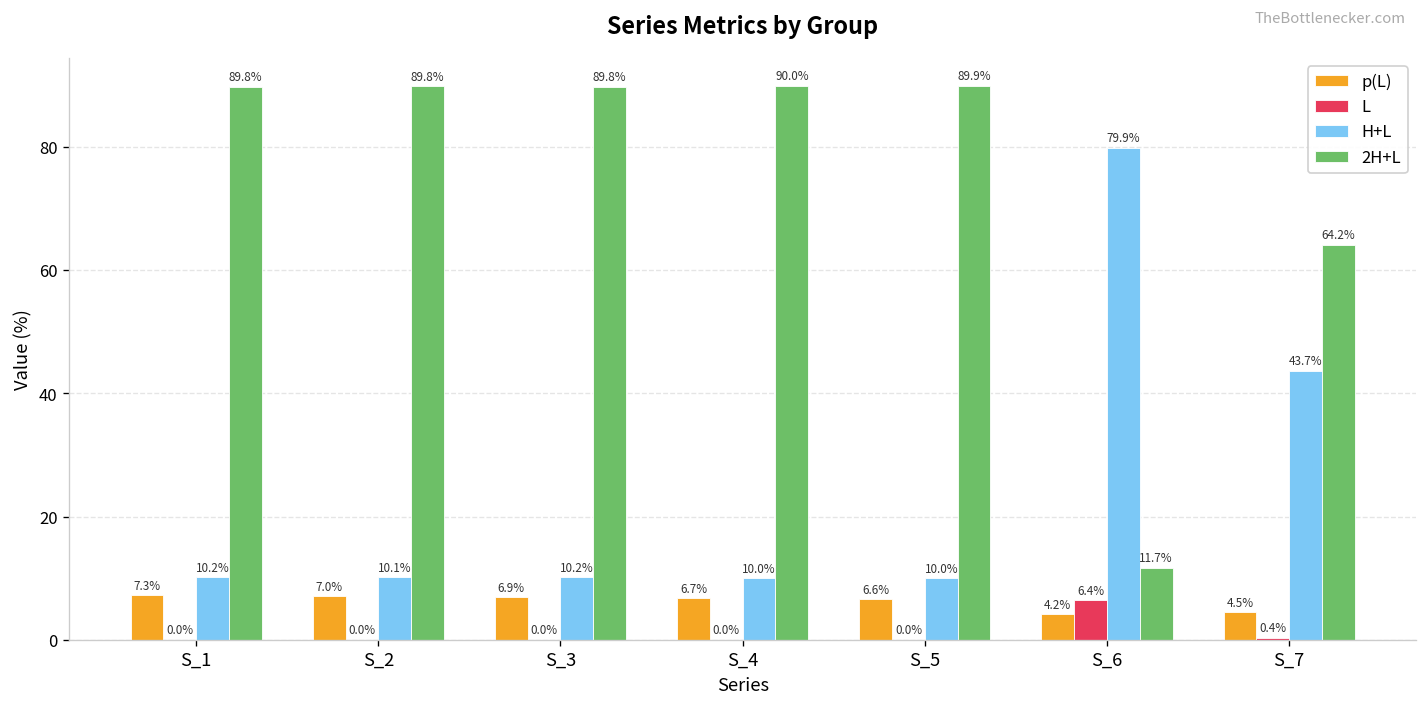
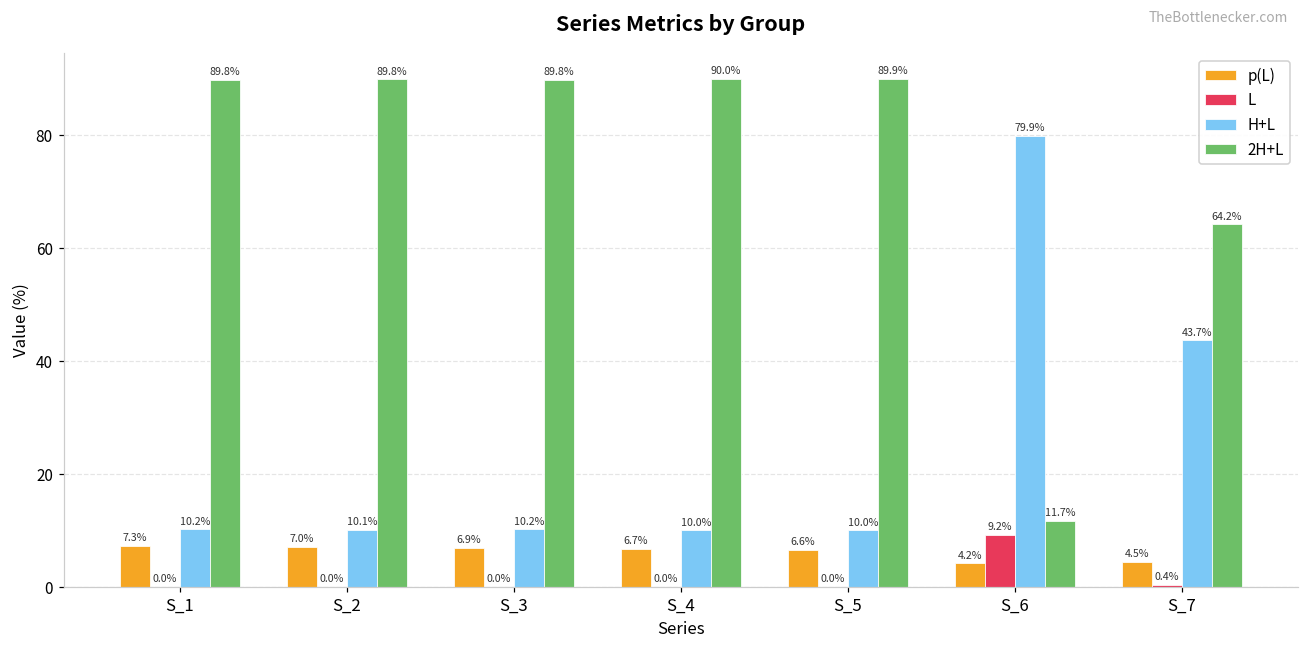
L, S_6: 6.4% -> 9.2%
